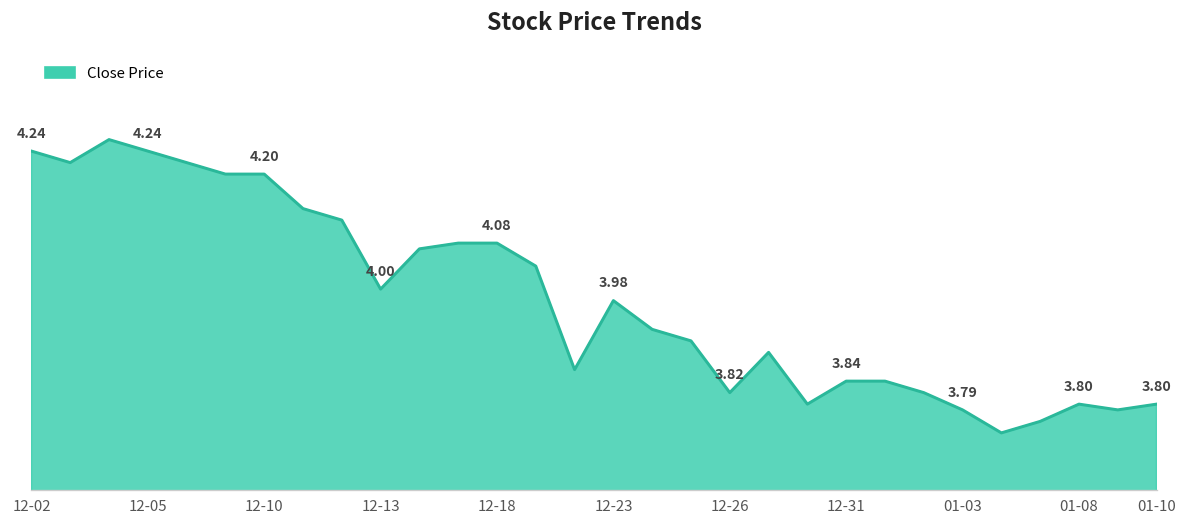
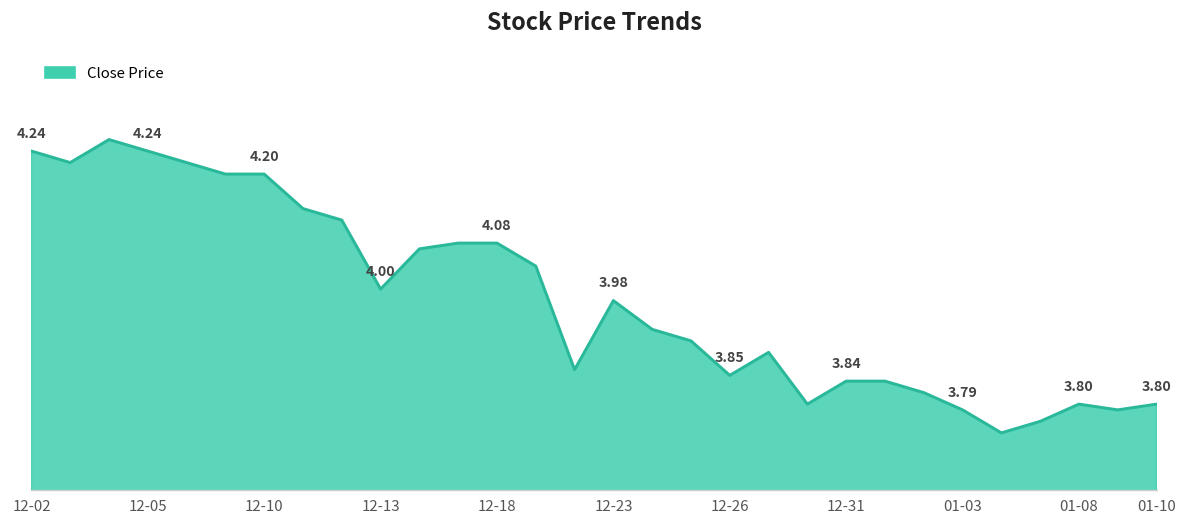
12-26: 3.82 -> 3.85
